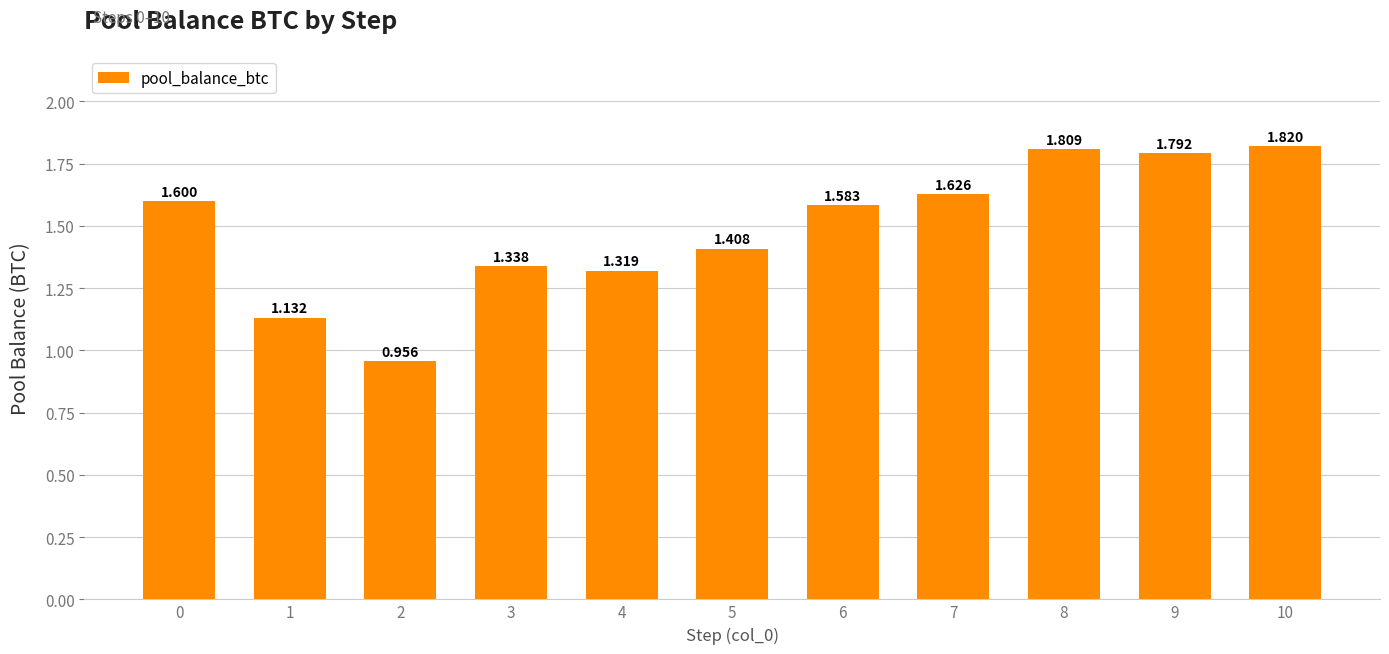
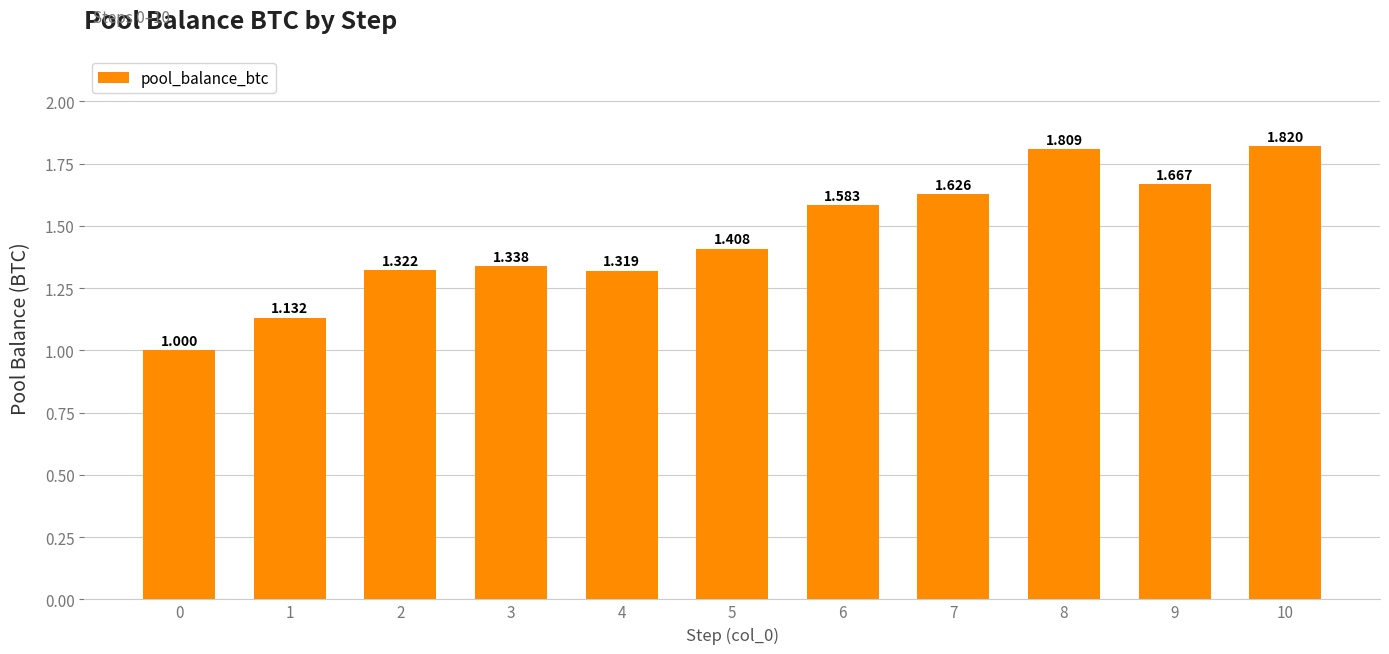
0: 1.600 -> 1.000
2: 0.956 -> 1.322
9: 1.792 -> 1.667
